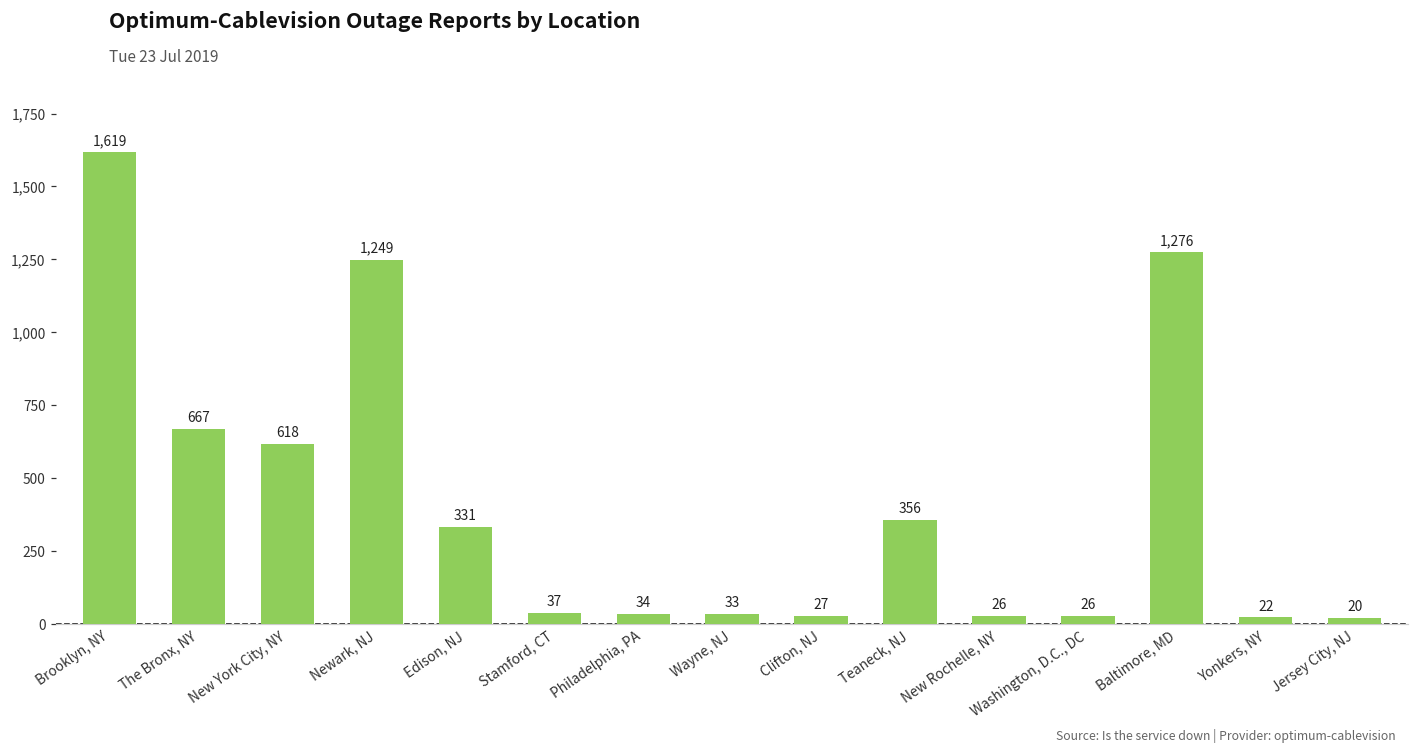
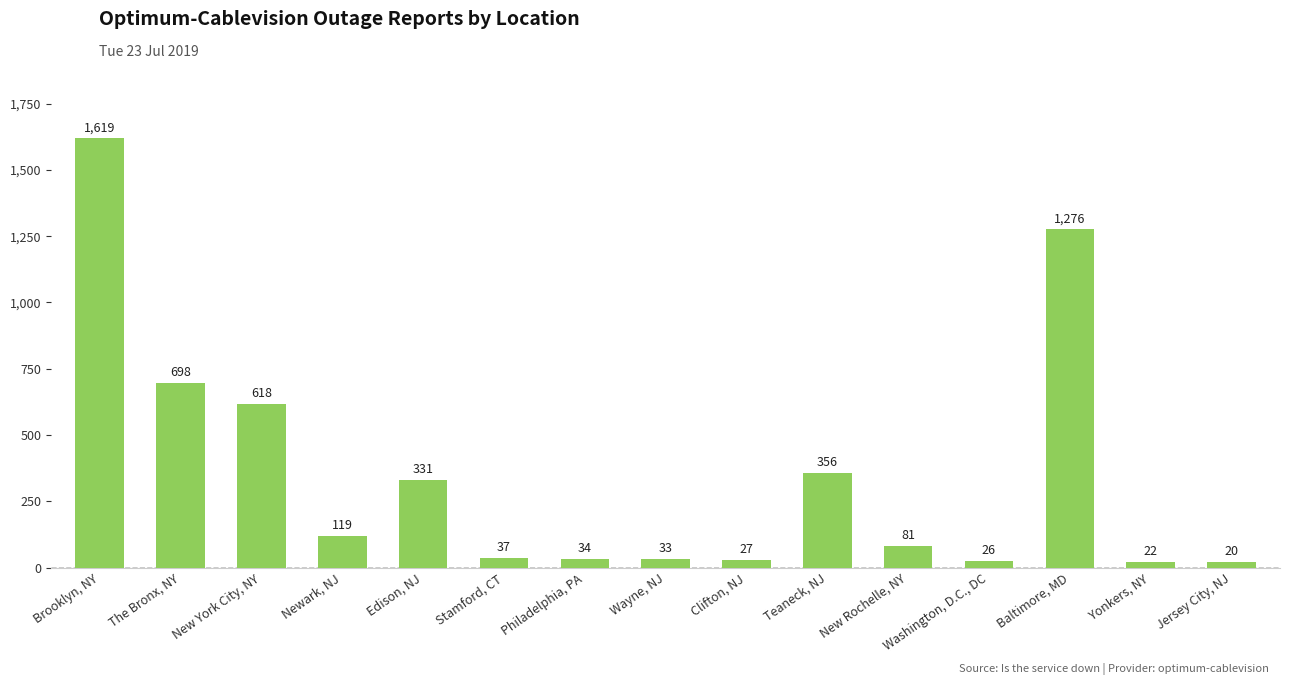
The Bronx, NY: 667 -> 698
Newark, NJ: 1,249 -> 119
New Rochelle, NY: 26 -> 81
